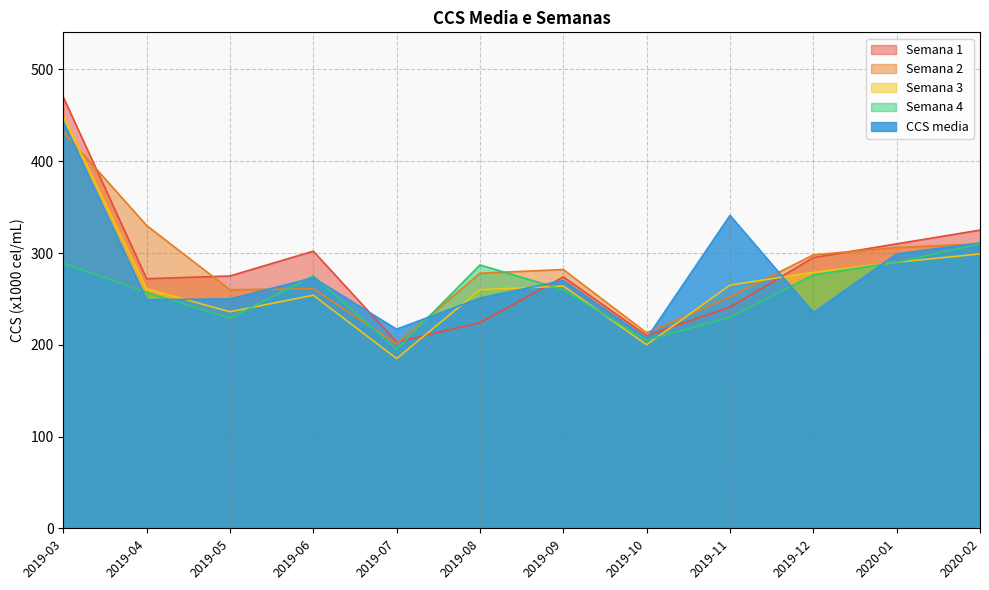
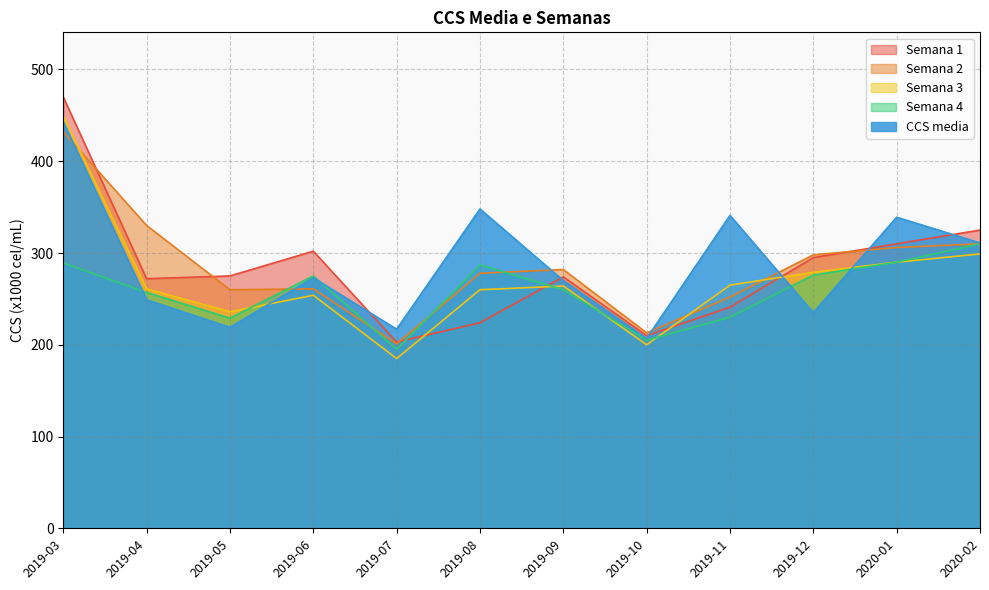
CCS media, 2019-05: 250 -> 220
CCS media, 2019-08: 250 -> 350
CCS media, 2020-01: 300 -> 340
